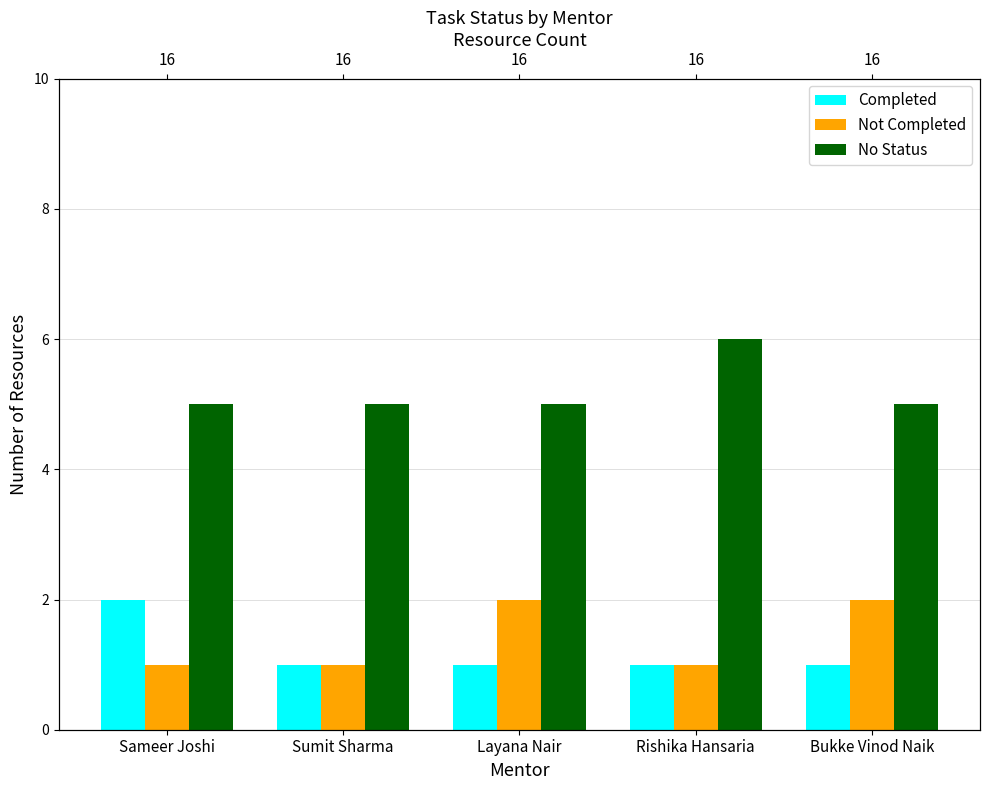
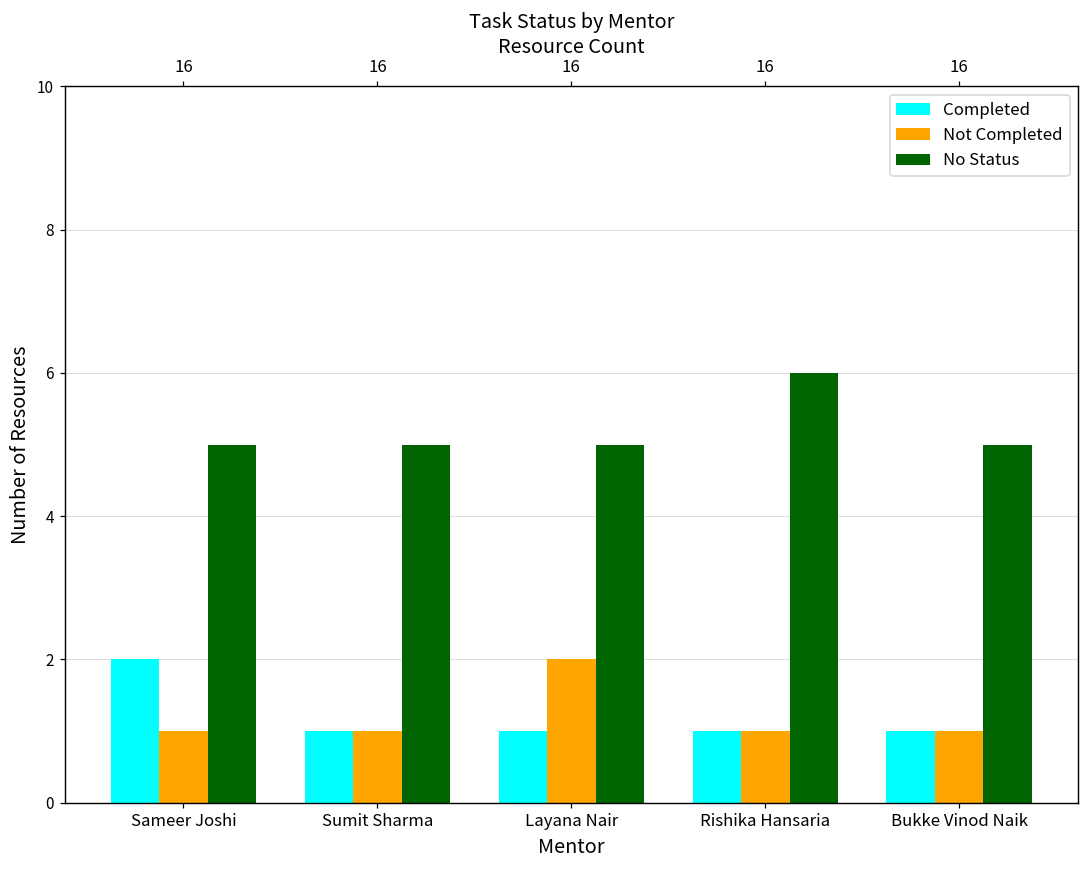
Not Completed, Bukke Vinod Naik: 2 -> 1
